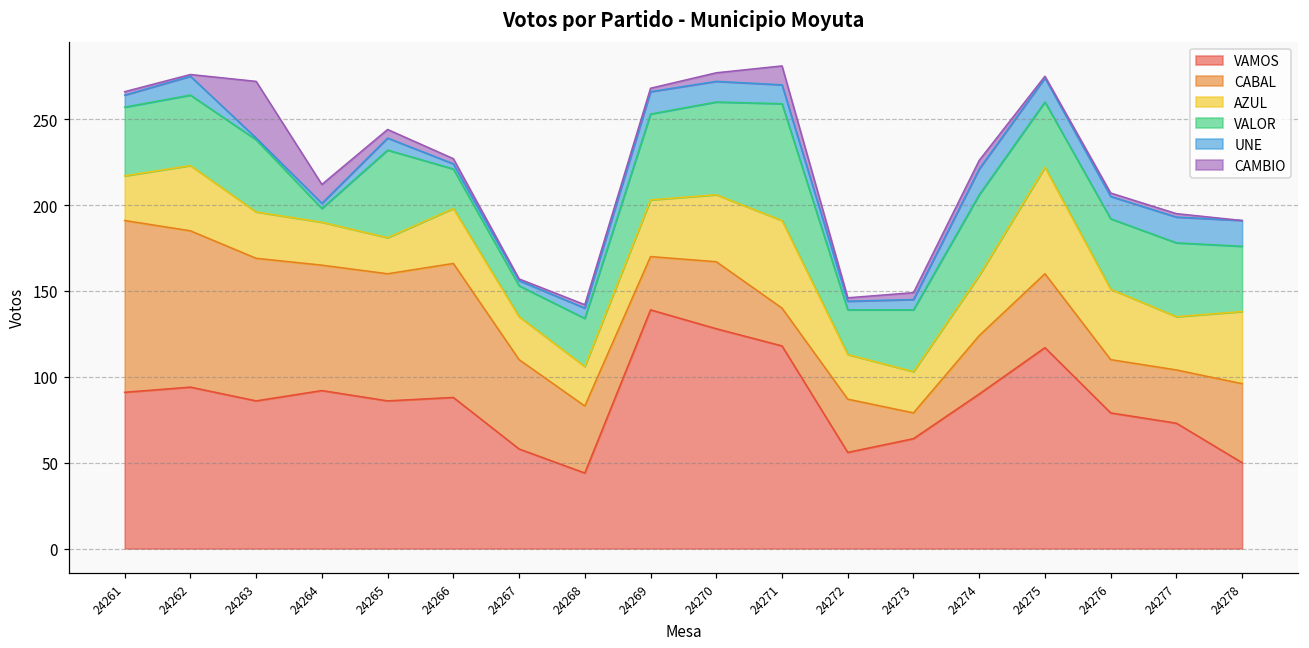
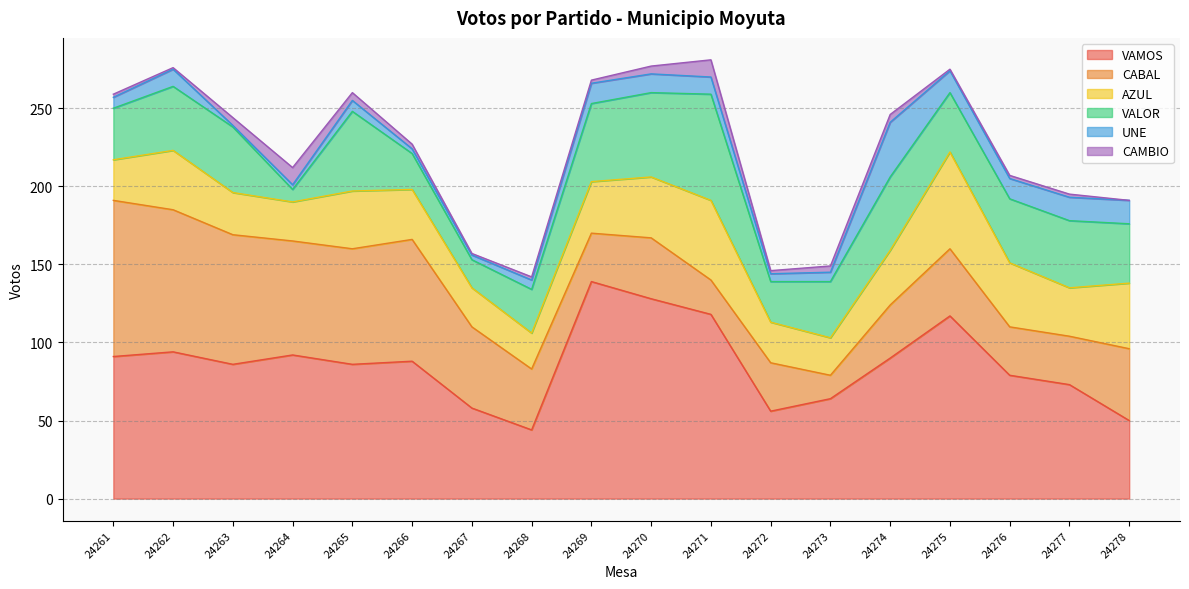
VALOR, 24261: 40 -> 33
CAMBIO, 24263: 33 -> 5
AZUL, 24265: 21 -> 37
UNE, 24274: 15 -> 35
